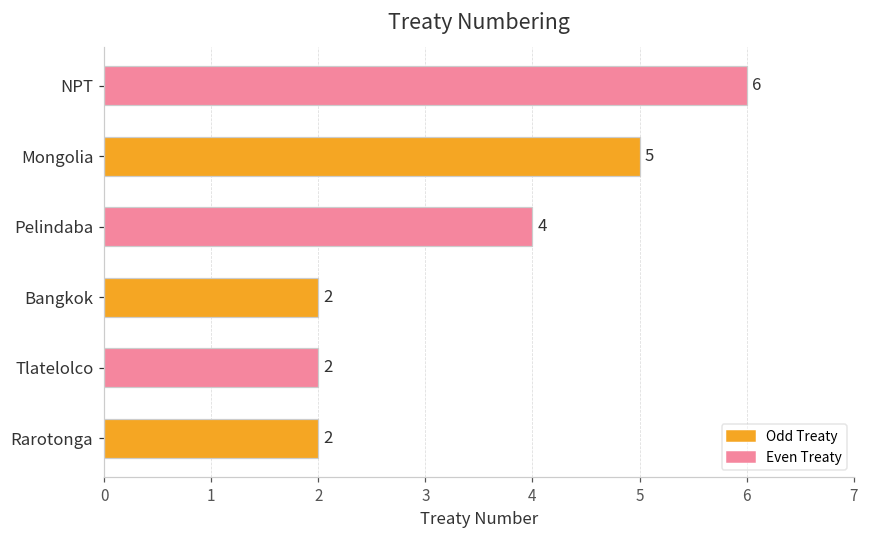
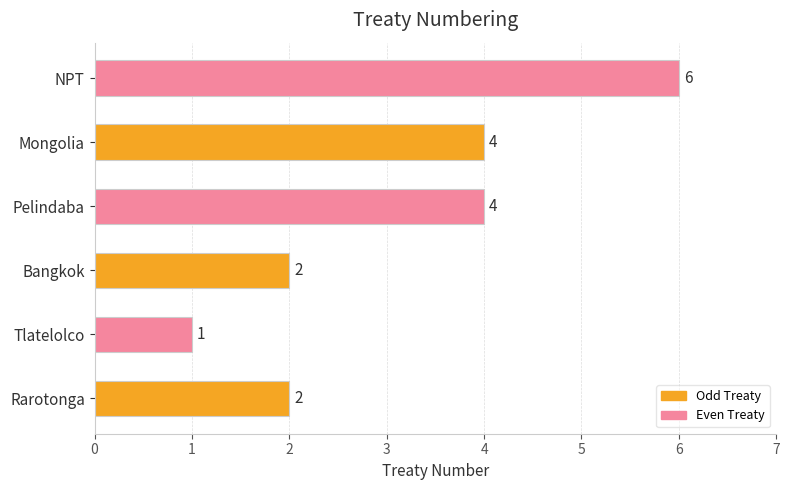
Mongolia: 5 -> 4
Tlatelolco: 2 -> 1
